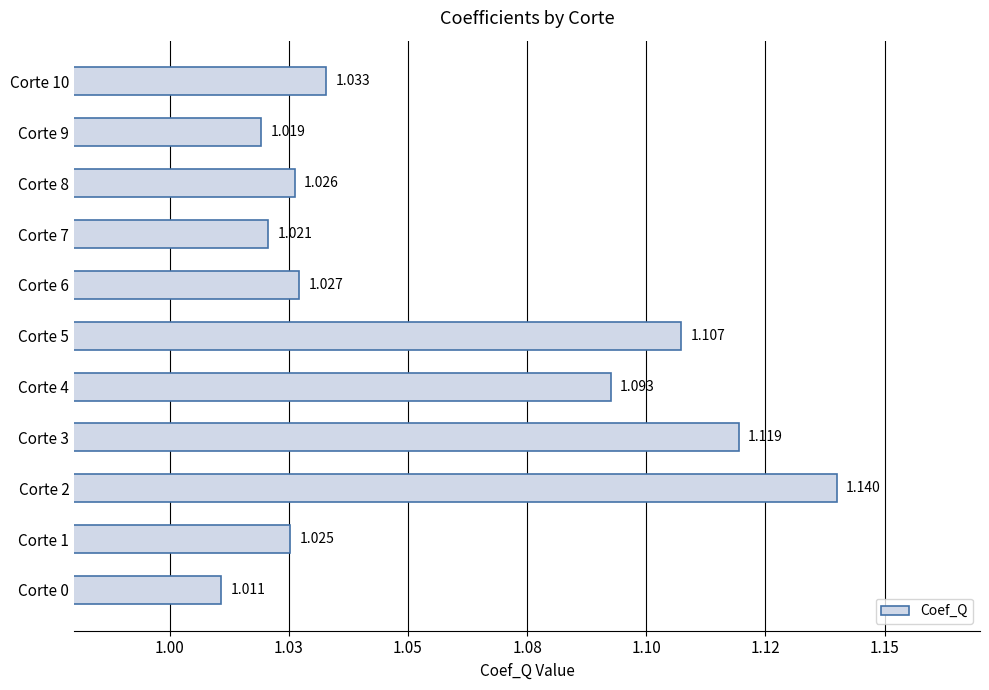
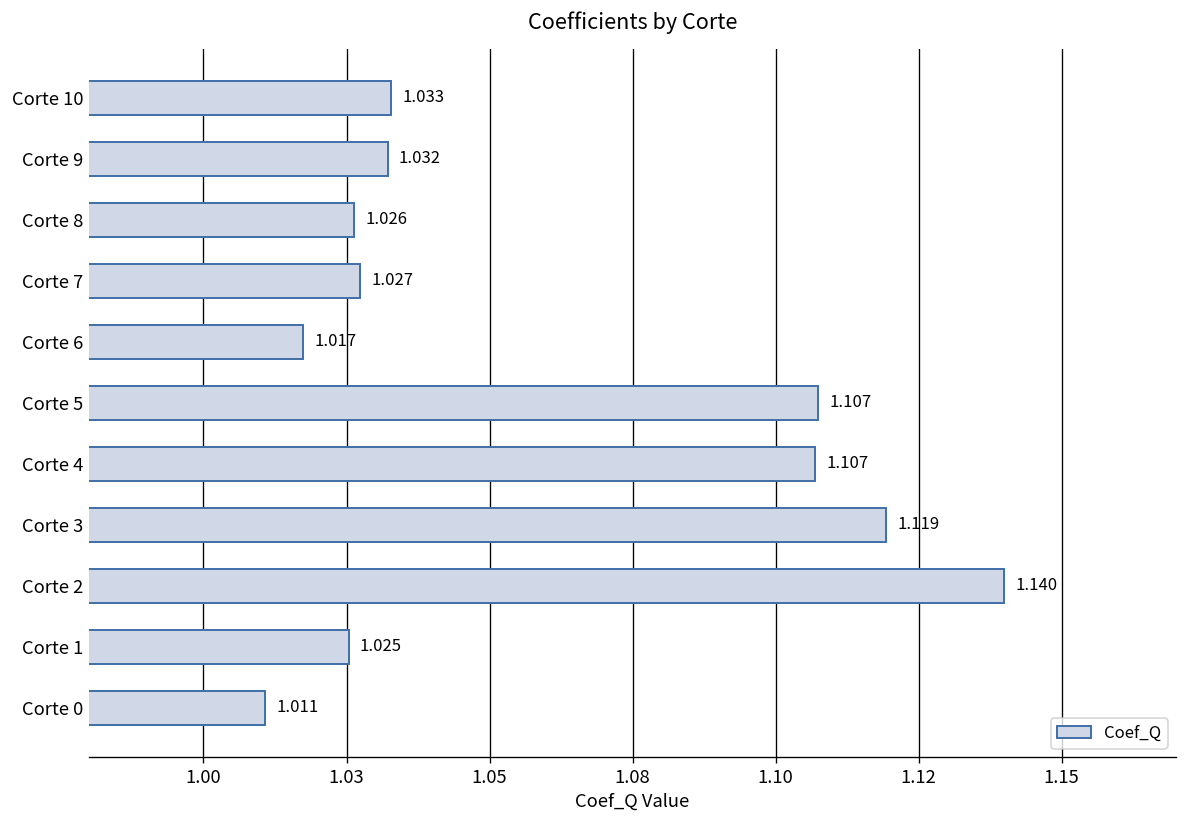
Corte 9: 1.019 -> 1.032
Corte 7: 1.021 -> 1.027
Corte 6: 1.027 -> 1.017
Corte 4: 1.093 -> 1.107
